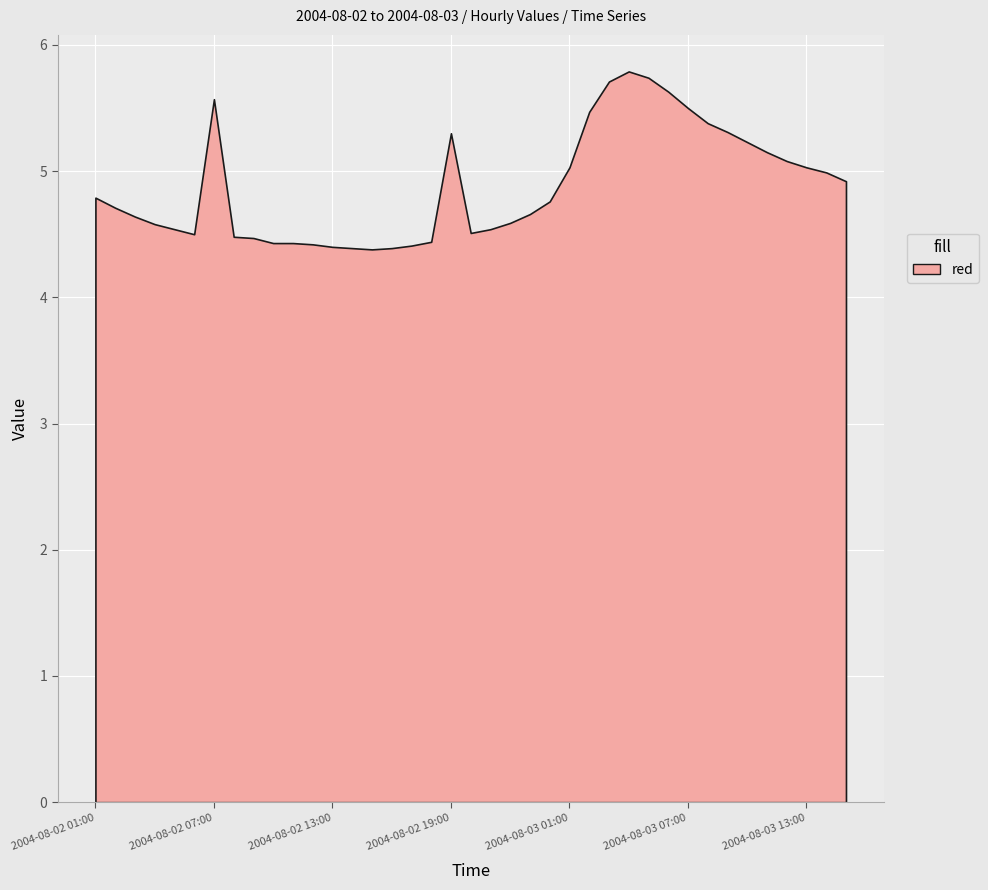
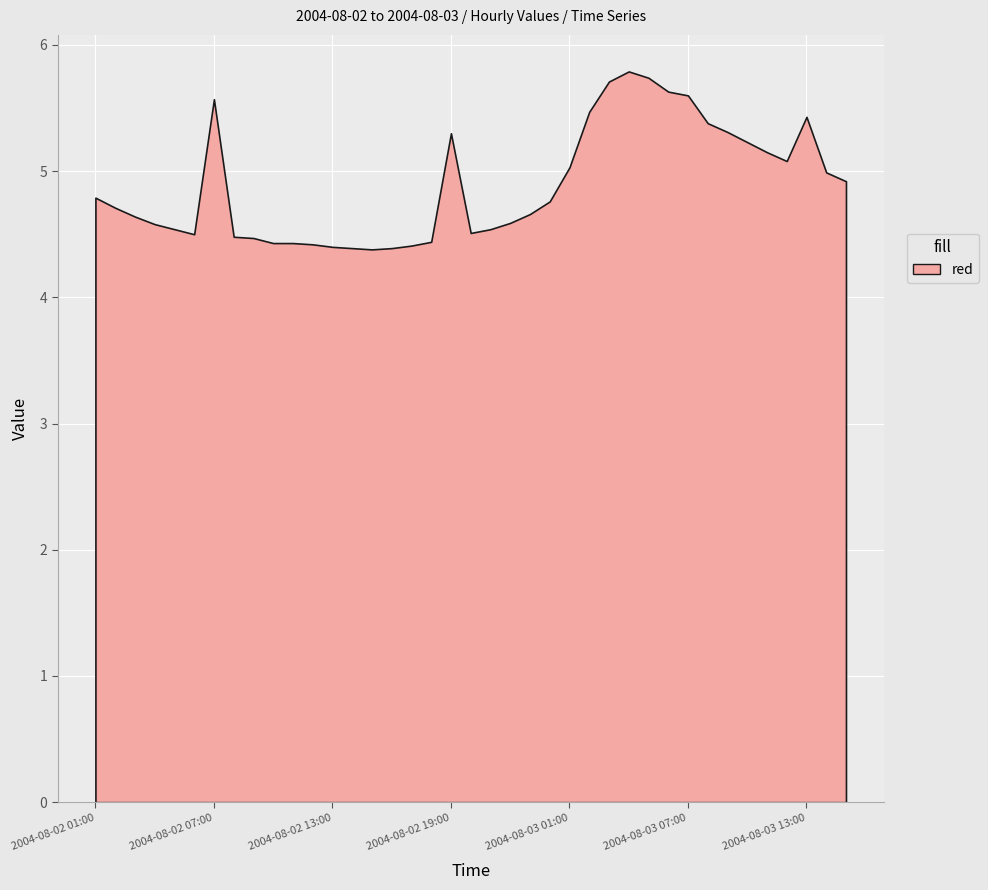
2004-08-03 07:00: 5.5 -> 5.6
2004-08-03 13:00: 5.03 -> 5.43
